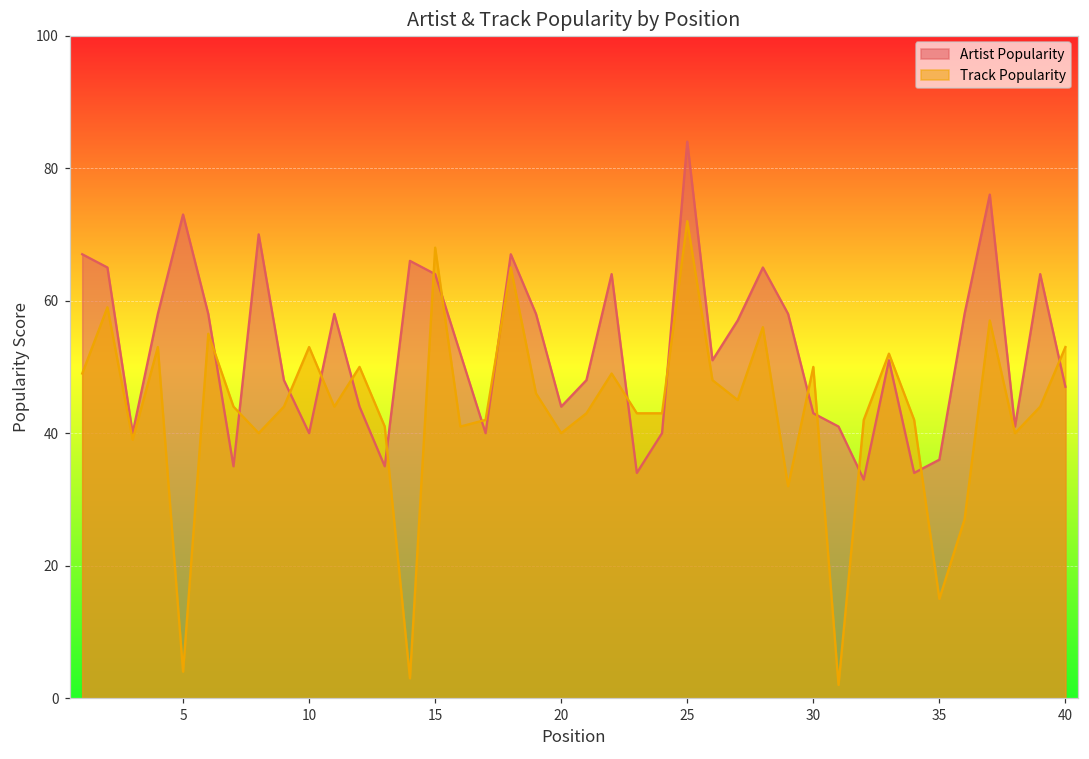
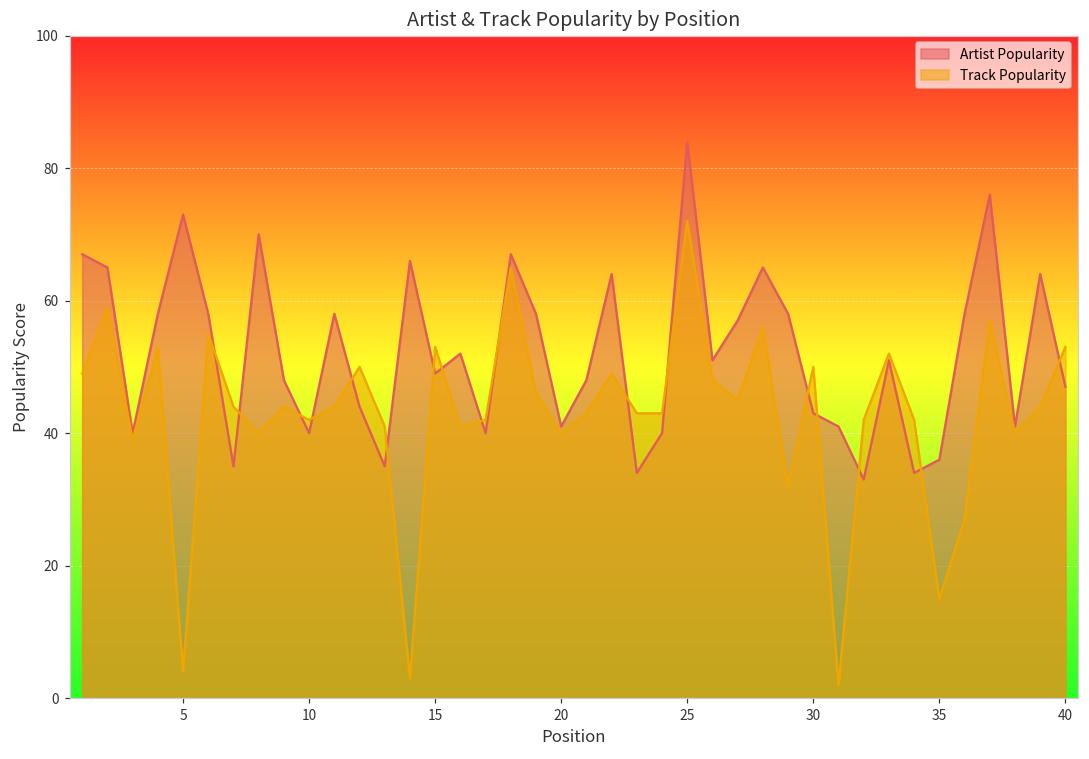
Track Popularity, 10: 53 -> 42
Artist Popularity, 15: 64 -> 49
Track Popularity, 15: 68 -> 53
Artist Popularity, 20: 44 -> 41
